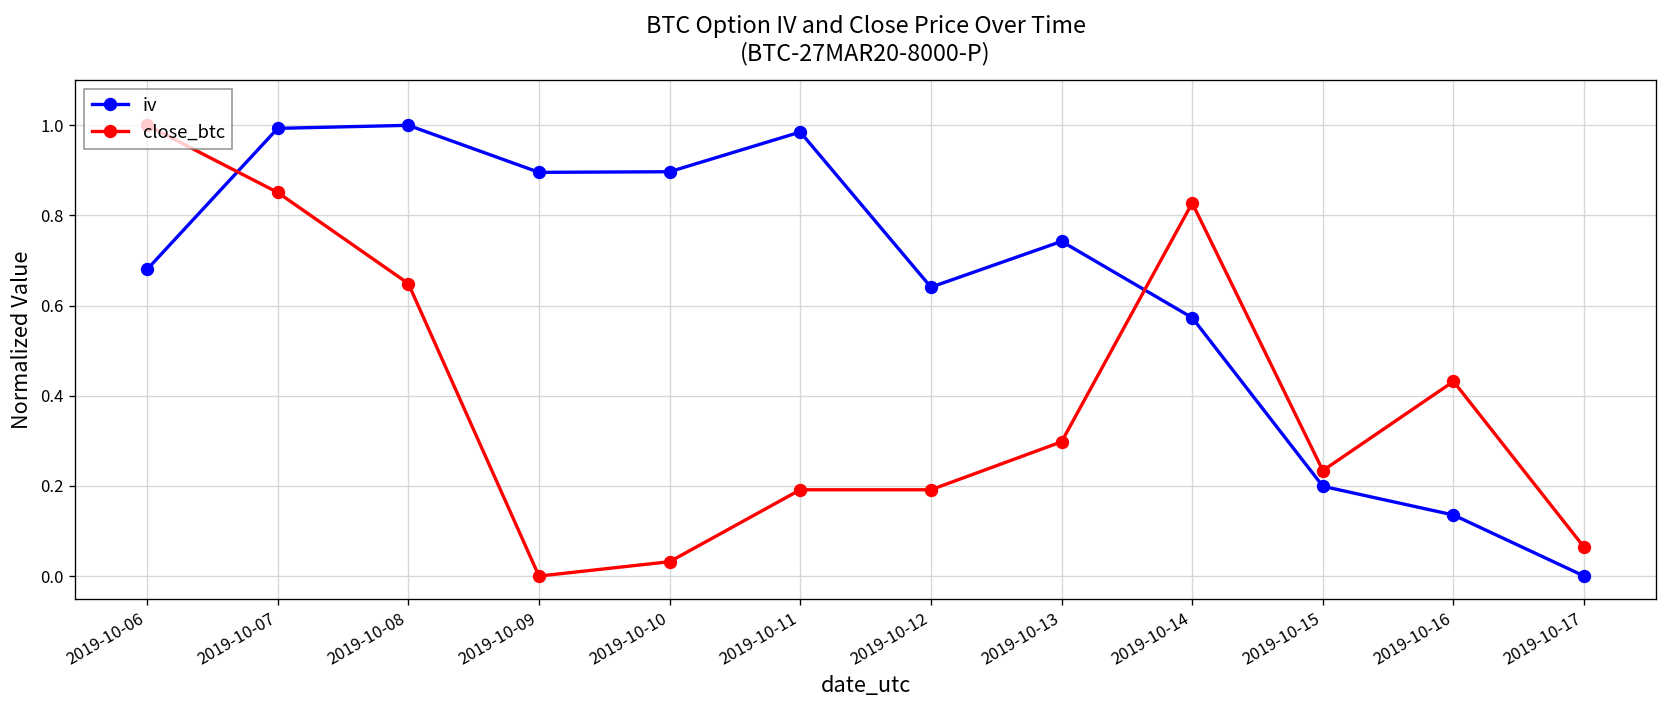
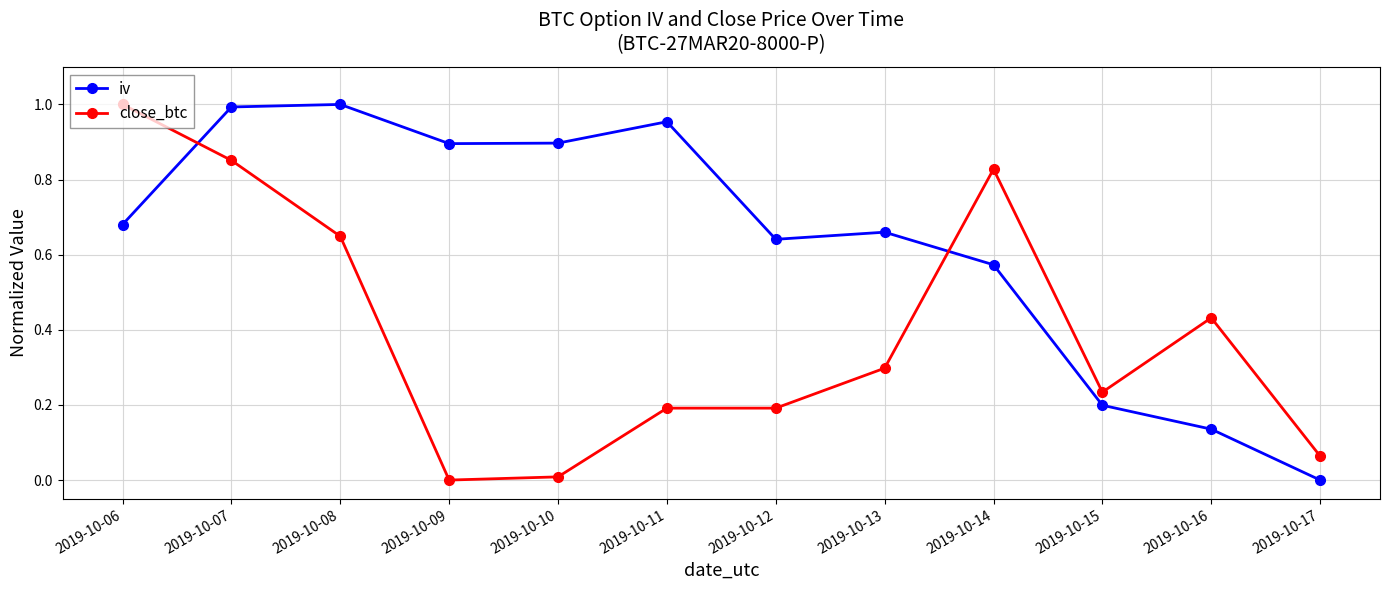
close_btc, 2019-10-10: 0.03 -> 0.01
iv, 2019-10-11: 0.99 -> 0.95
iv, 2019-10-13: 0.74 -> 0.66
